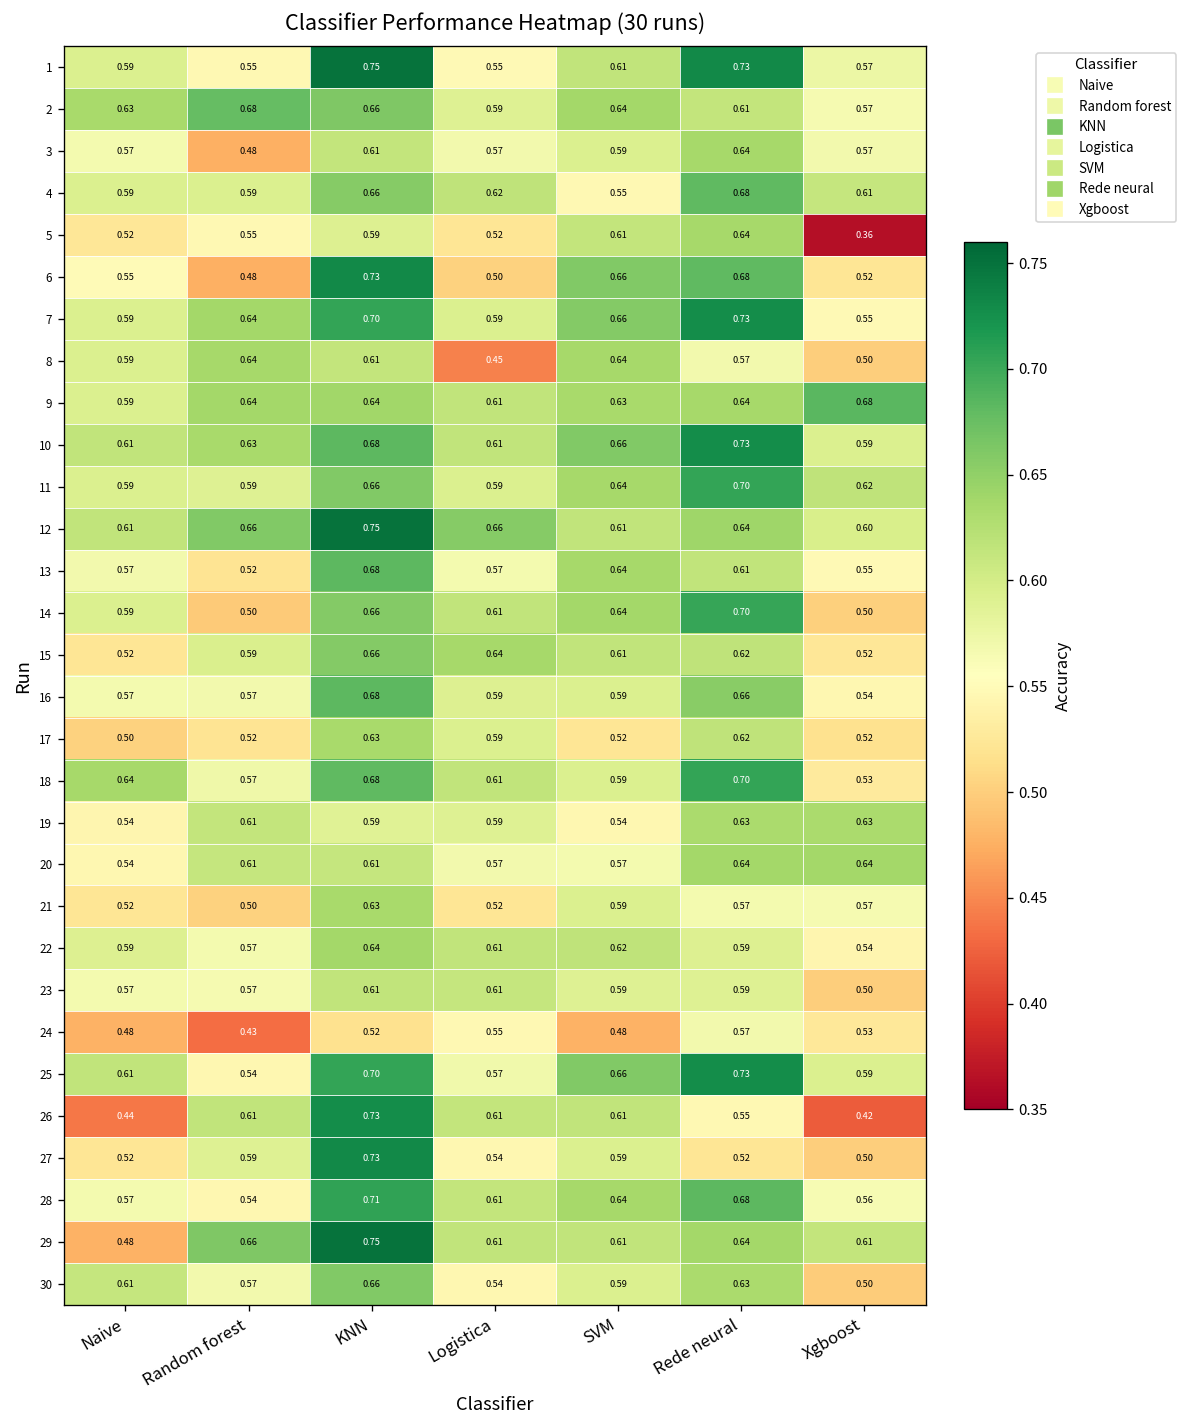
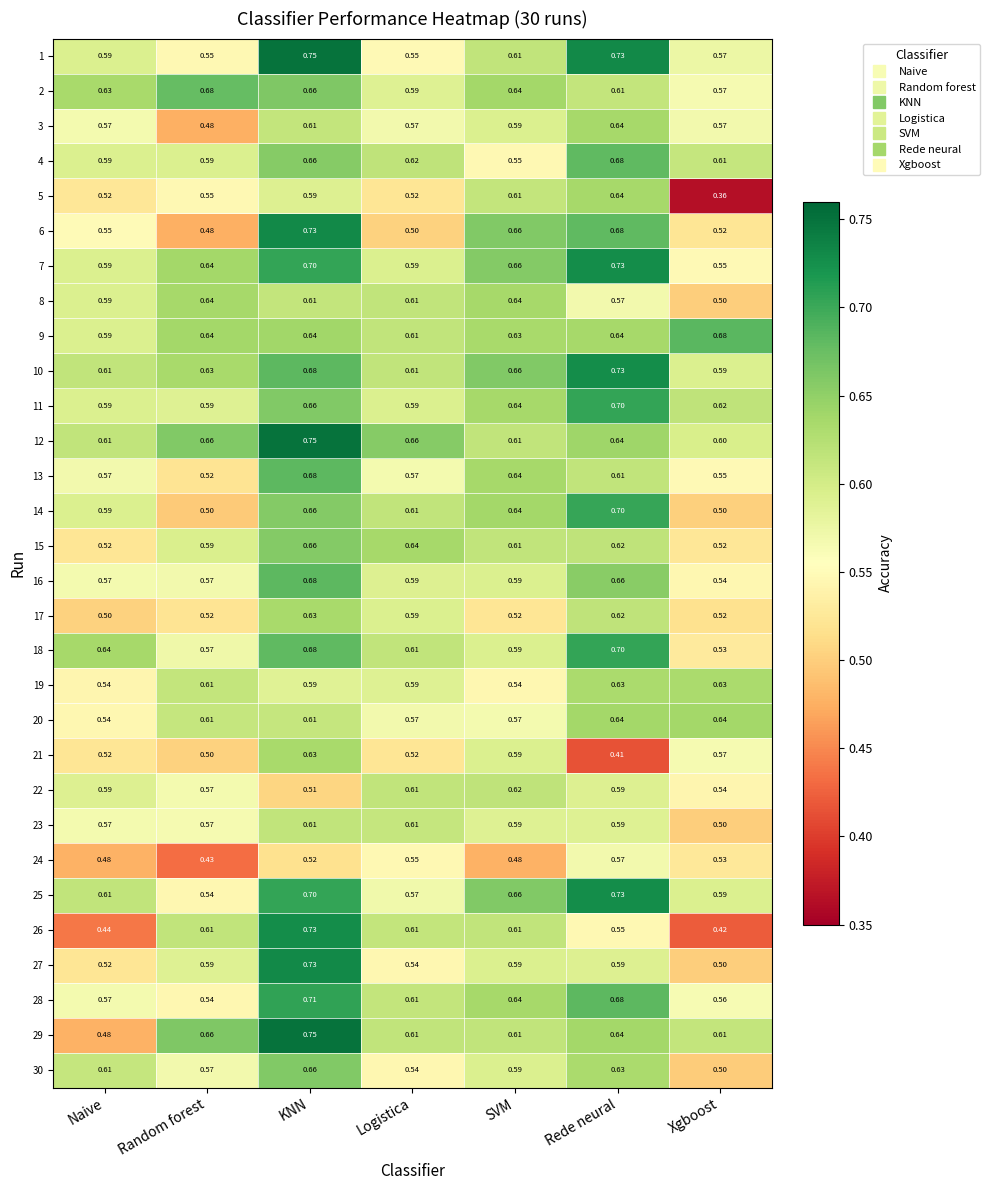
8, Logistica: 0.45 -> 0.61
21, Rede neural: 0.57 -> 0.41
22, KNN: 0.64 -> 0.51
27, Rede neural: 0.52 -> 0.59
